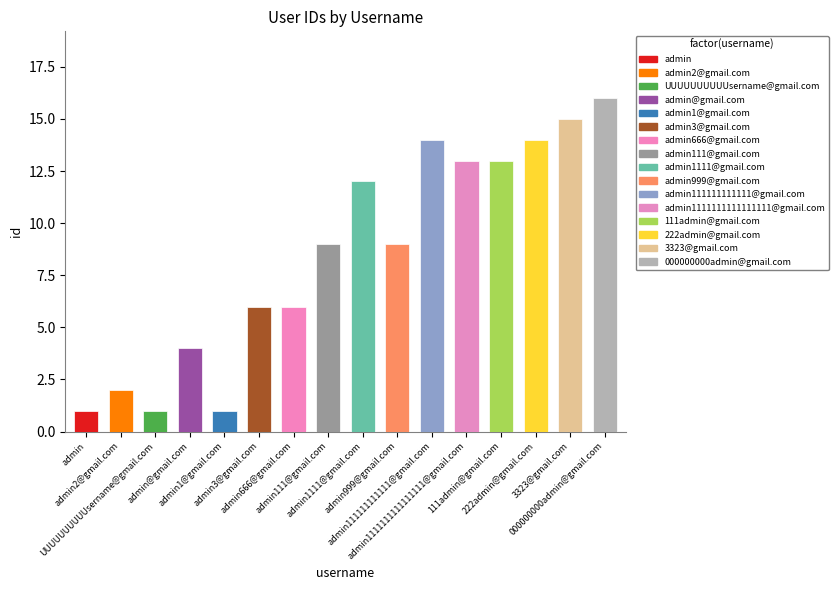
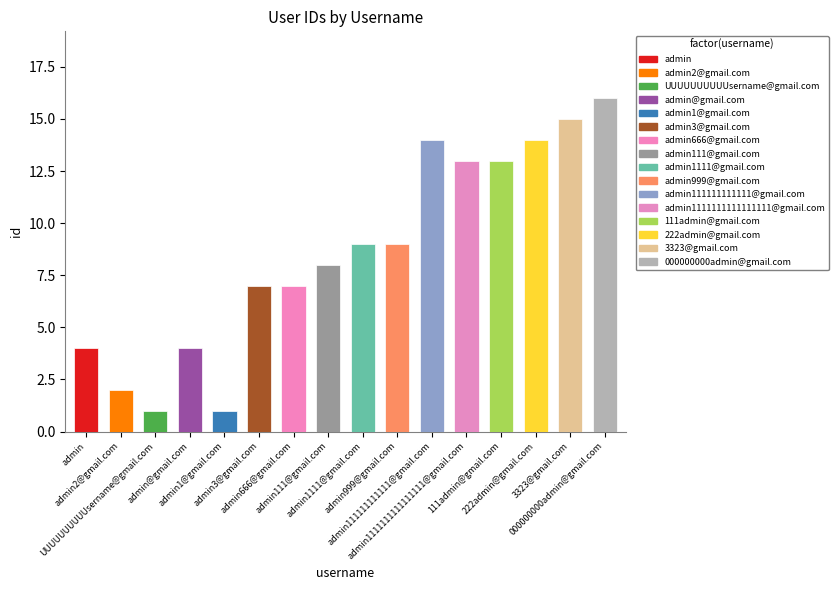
admin: 1 -> 4
admin3@gmail.com: 6 -> 7
admin666@gmail.com: 6 -> 7
admin111@gmail.com: 9 -> 8
admin1111@gmail.com: 12 -> 9
